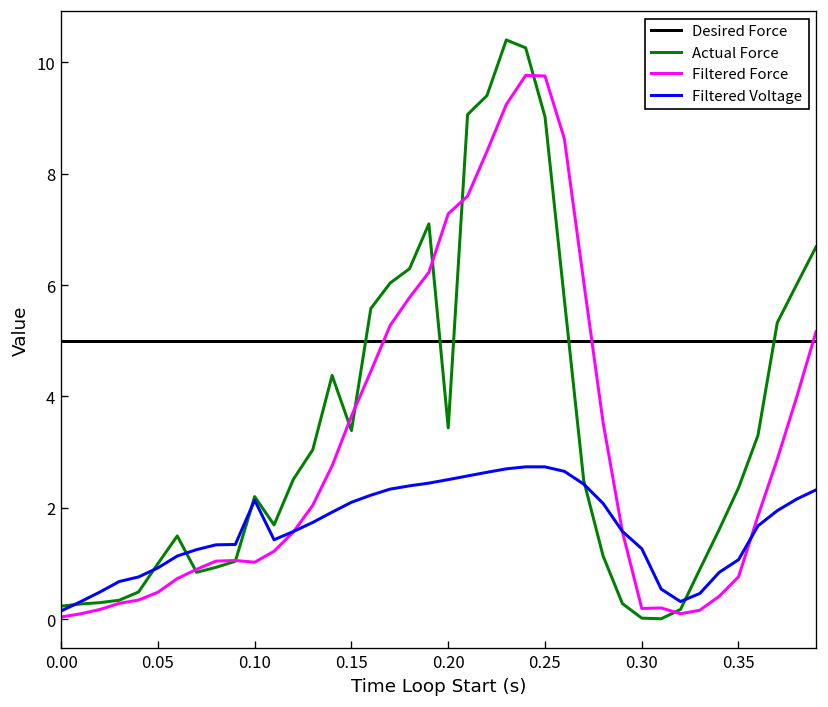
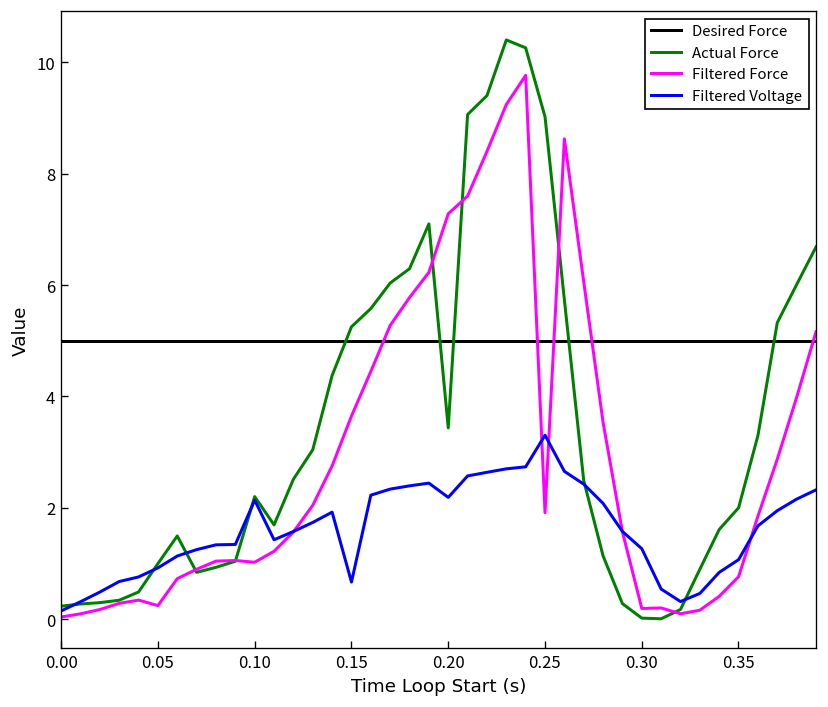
Filtered Force, 0.05: 0.5 -> 0.2
Actual Force, 0.15: 3.4 -> 5.3
Filtered Voltage, 0.15: 2.1 -> 0.7
Filtered Voltage, 0.20: 2.5 -> 2.2
Filtered Force, 0.25: 9.8 -> 1.9
Filtered Voltage, 0.25: 2.7 -> 3.3
Actual Force, 0.35: 2.4 -> 2.0
